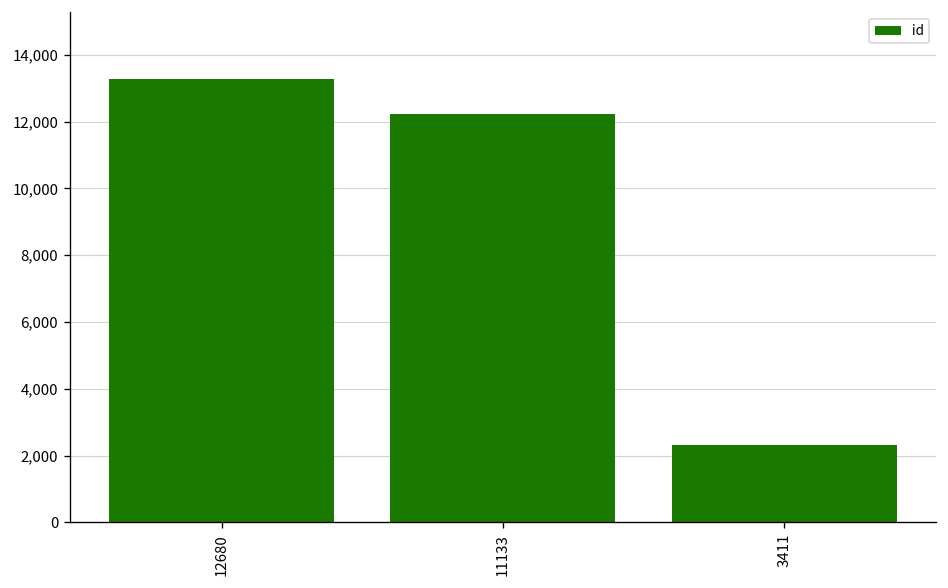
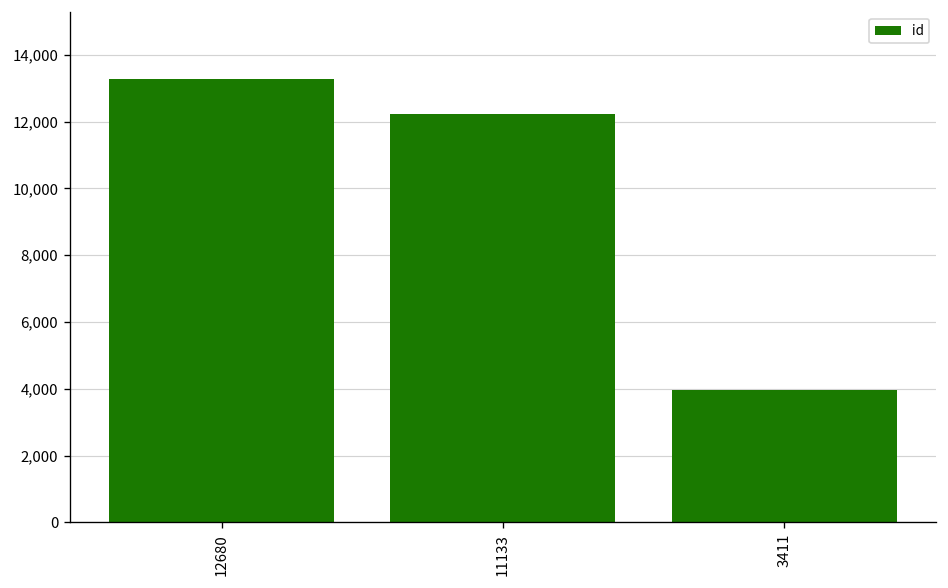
3411: 2,300 -> 4,000
